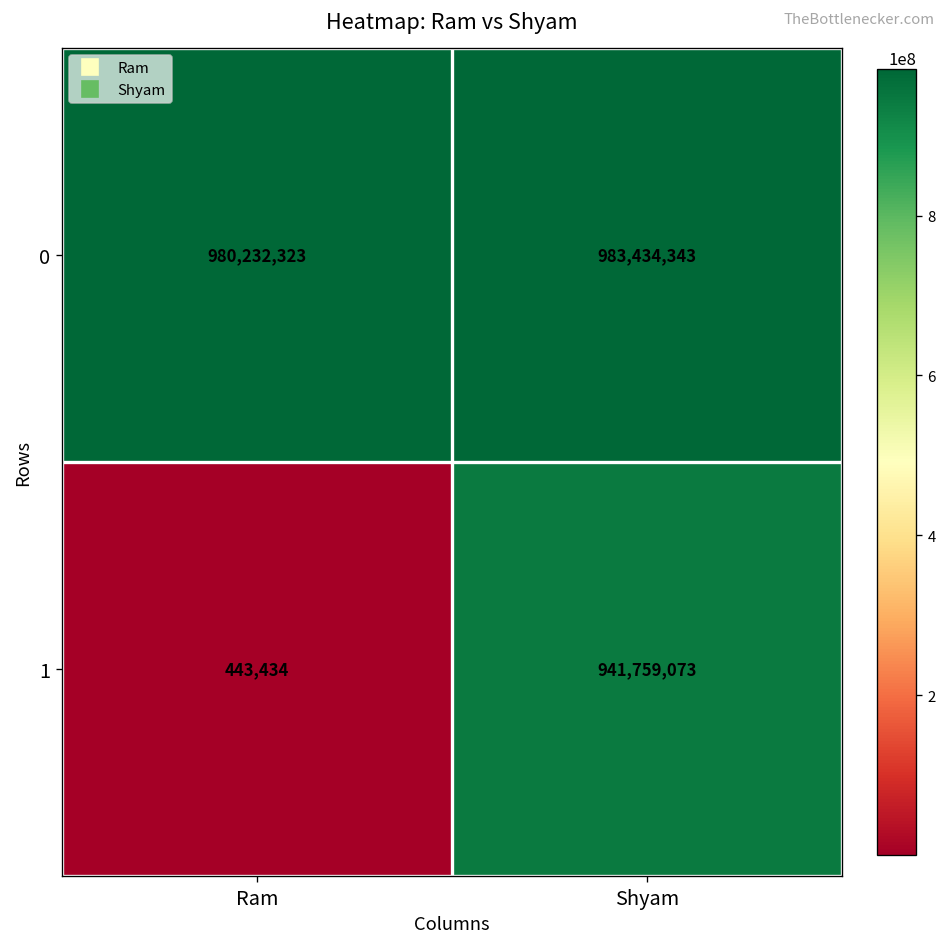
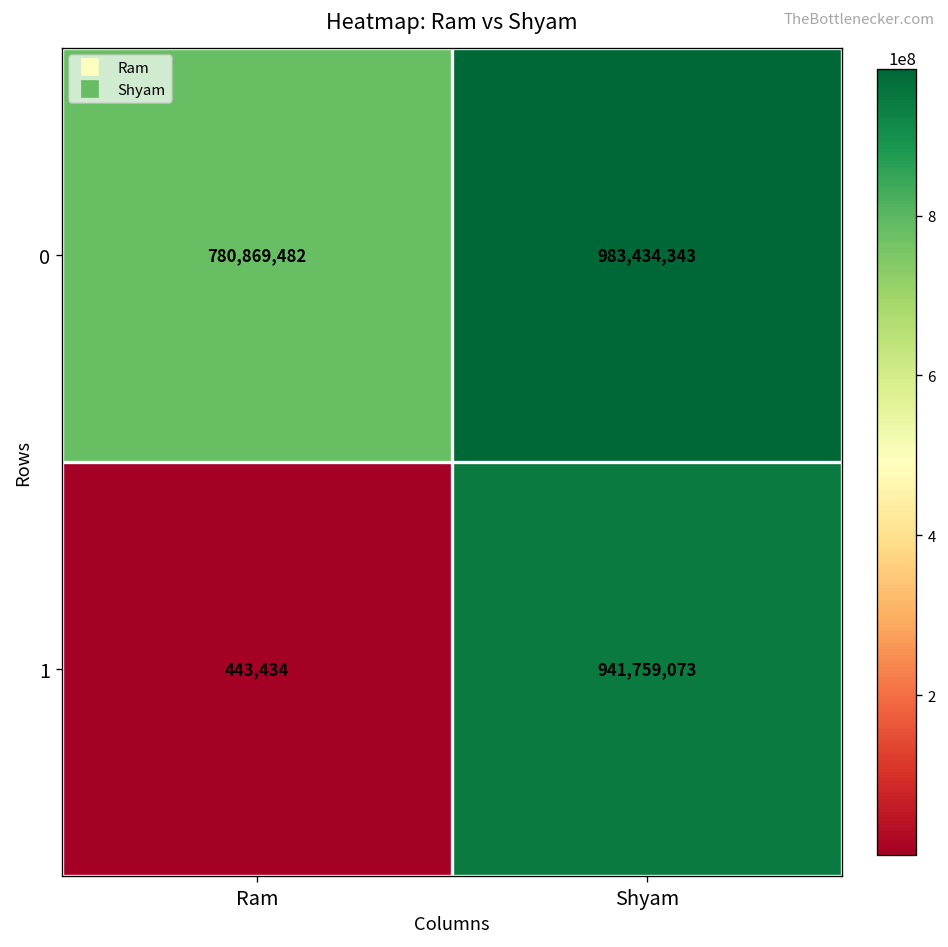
0, Ram: 980,232,323 -> 780,869,482
